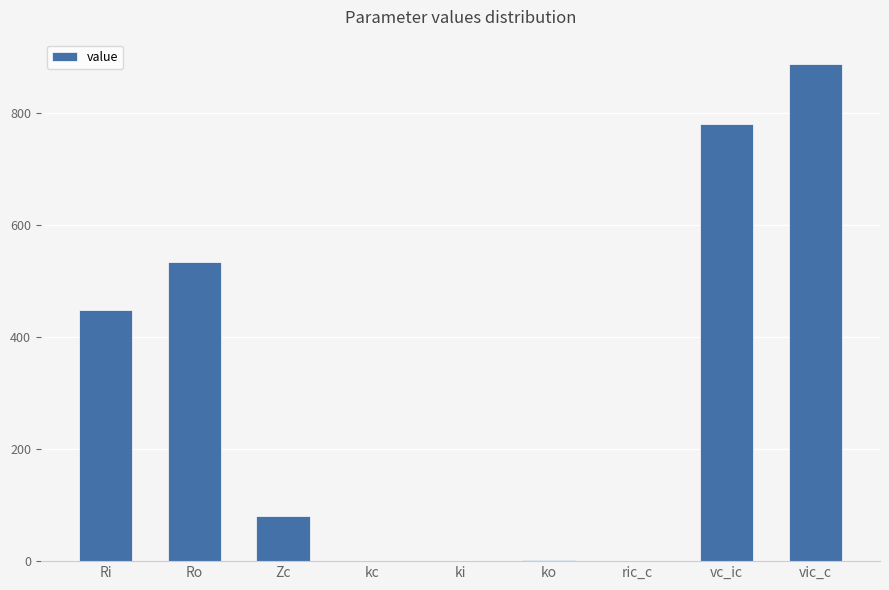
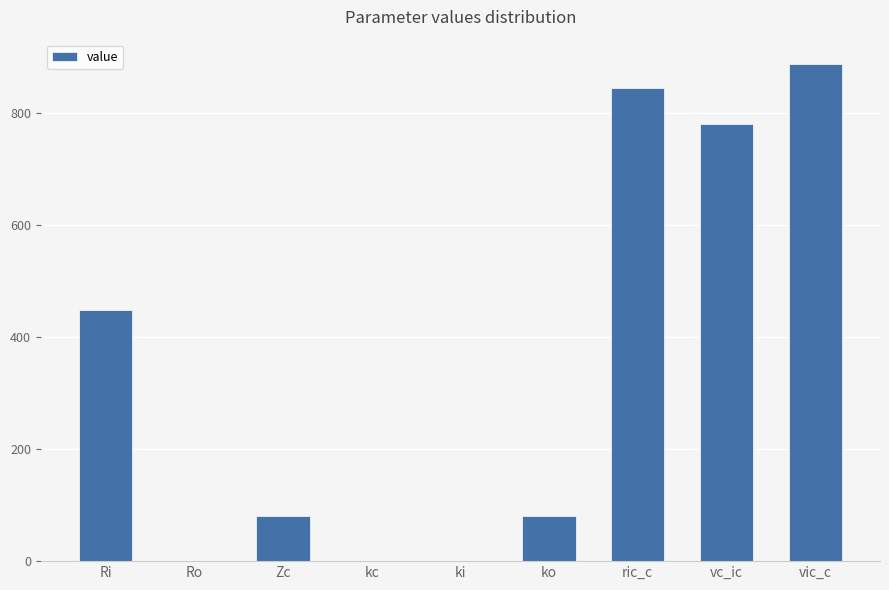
Ro: 530 -> 0
ko: 0 -> 80
ric_c: 0 -> 840
